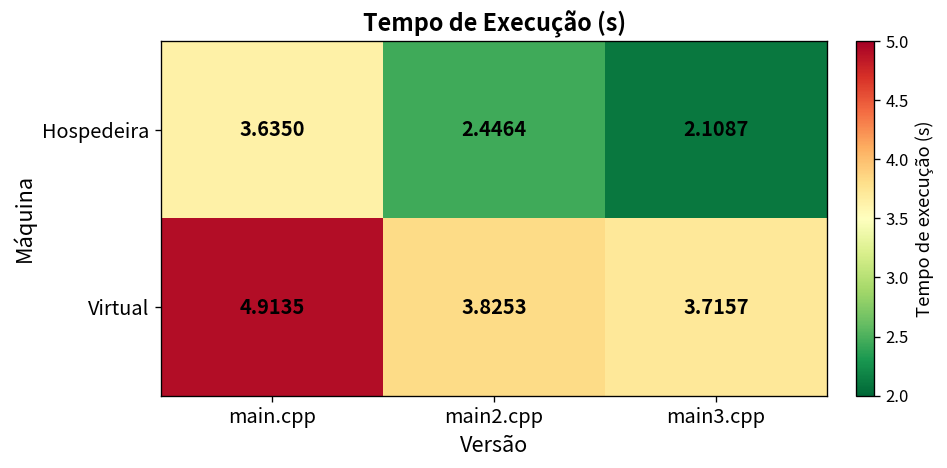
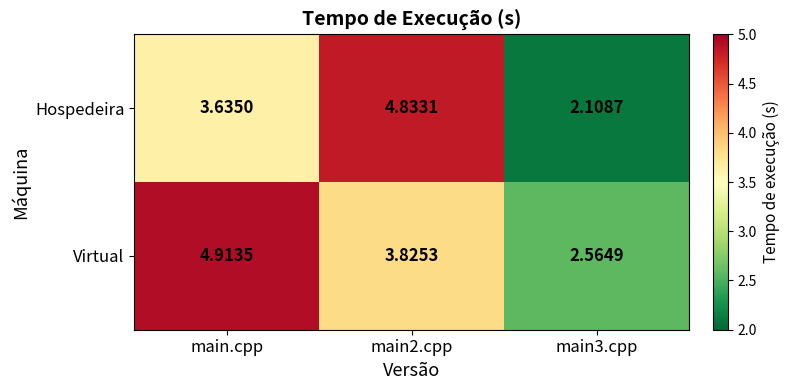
Hospedeira, main2.cpp: 2.4464 -> 4.8331
Virtual, main3.cpp: 3.7157 -> 2.5649
